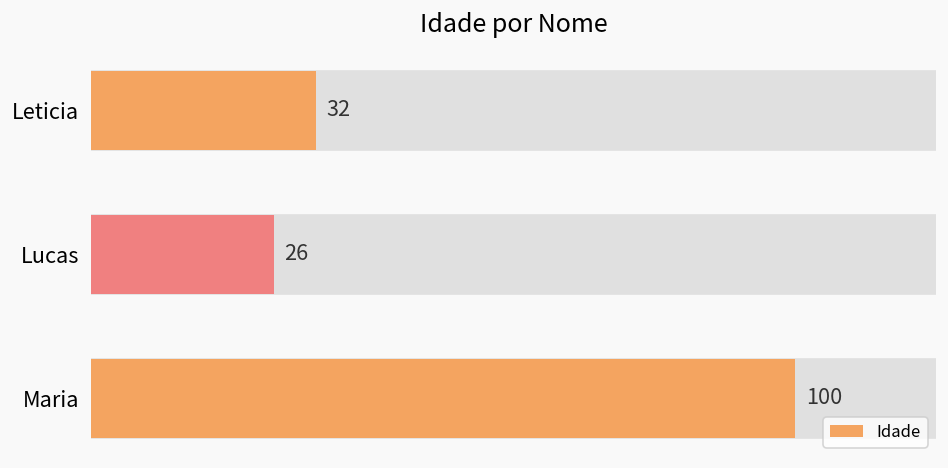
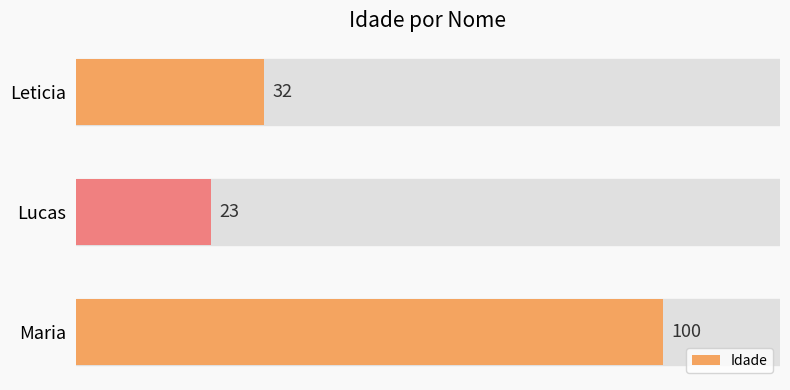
Lucas: 26 -> 23
